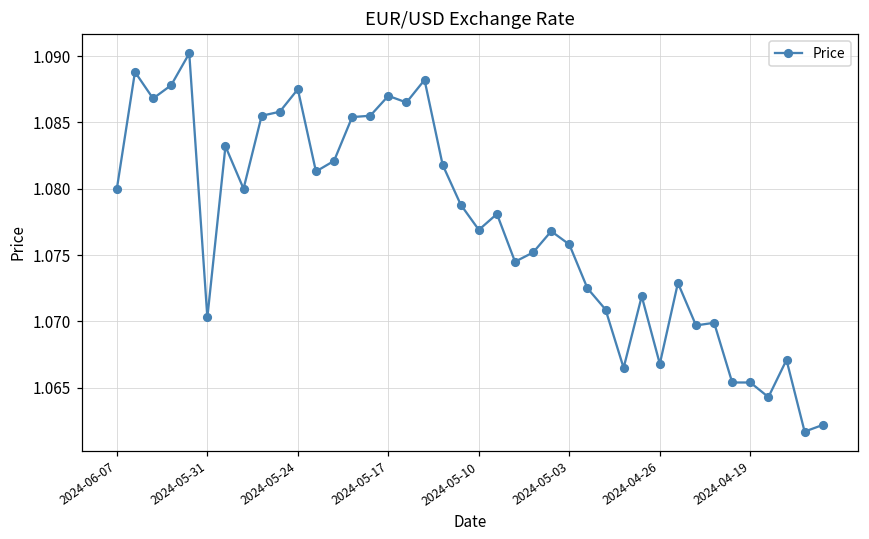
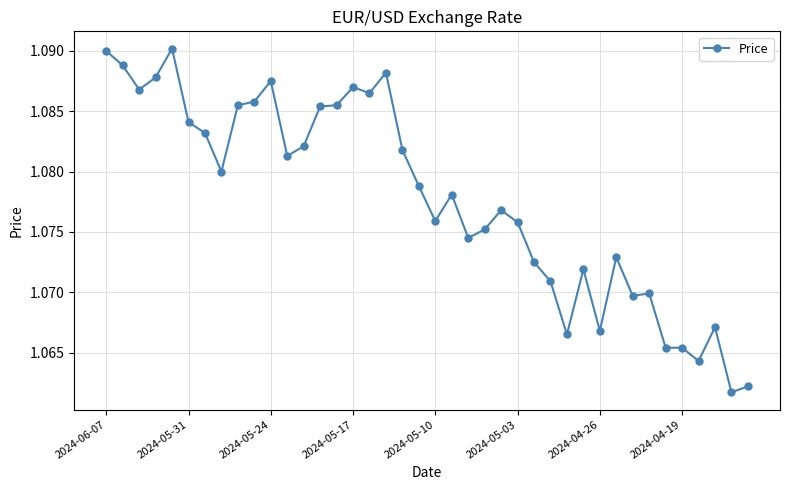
2024-06-07: 1.08 -> 1.09
2024-05-31: 1.0703 -> 1.0841
2024-05-10: 1.0769 -> 1.0759
